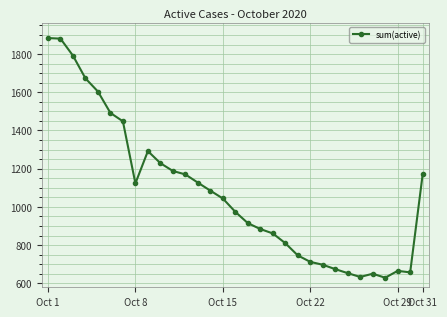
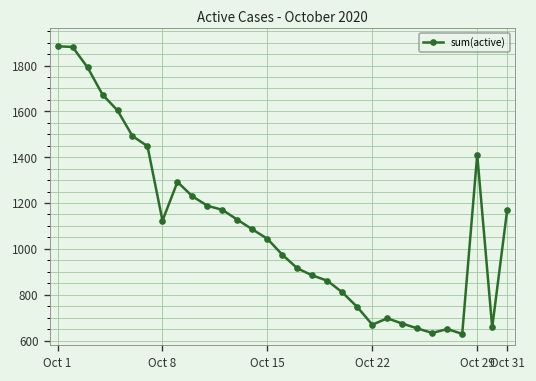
Oct 22: 710 -> 670
Oct 29: 670 -> 1410
